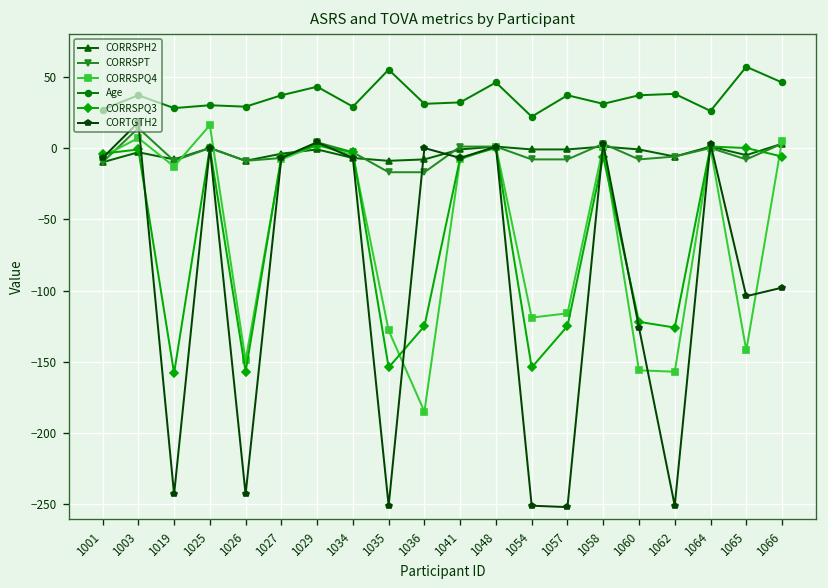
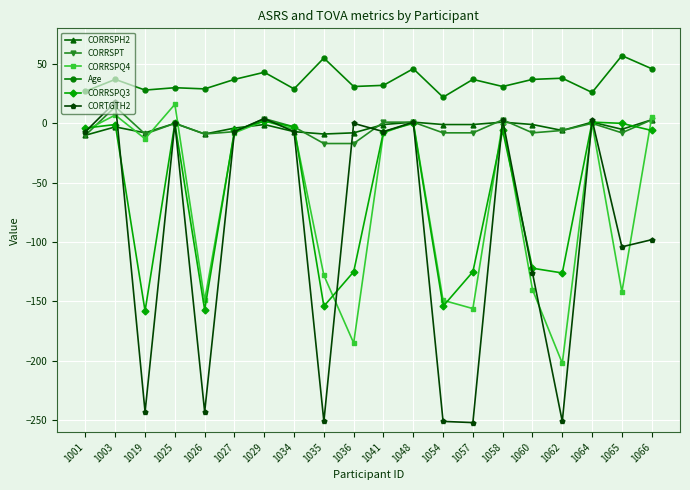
CORRSPQ4, 1054: -119 -> -149
CORRSPQ4, 1057: -116 -> -156
CORRSPQ4, 1060: -156 -> -140
CORRSPQ4, 1062: -157 -> -202
